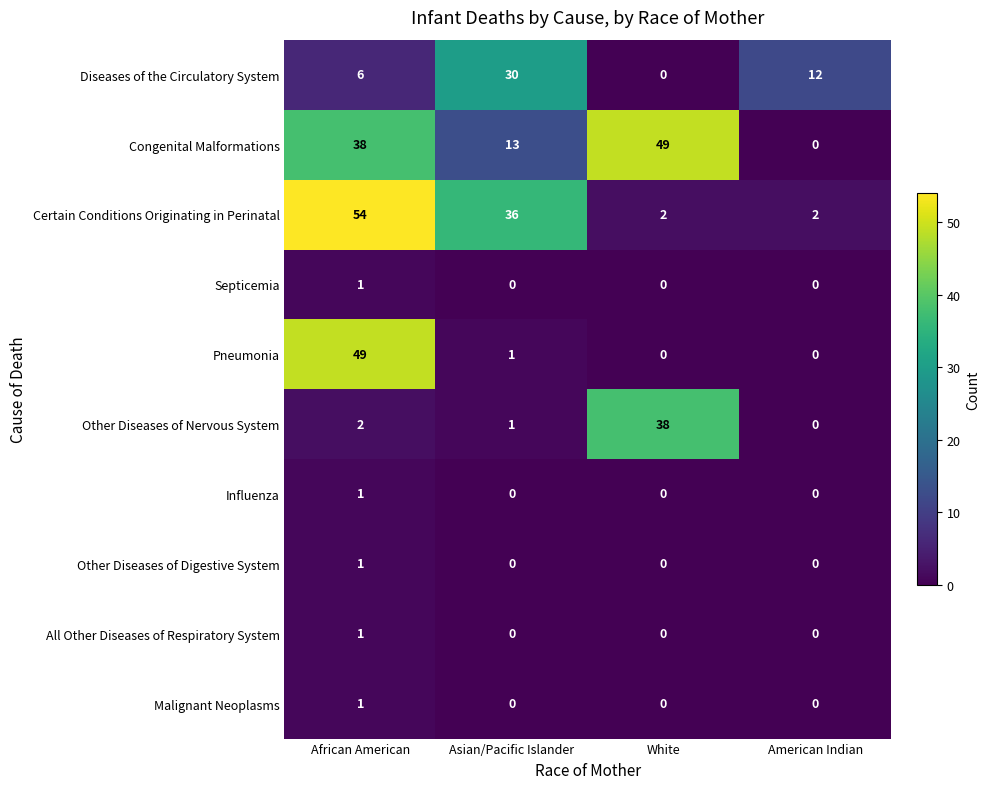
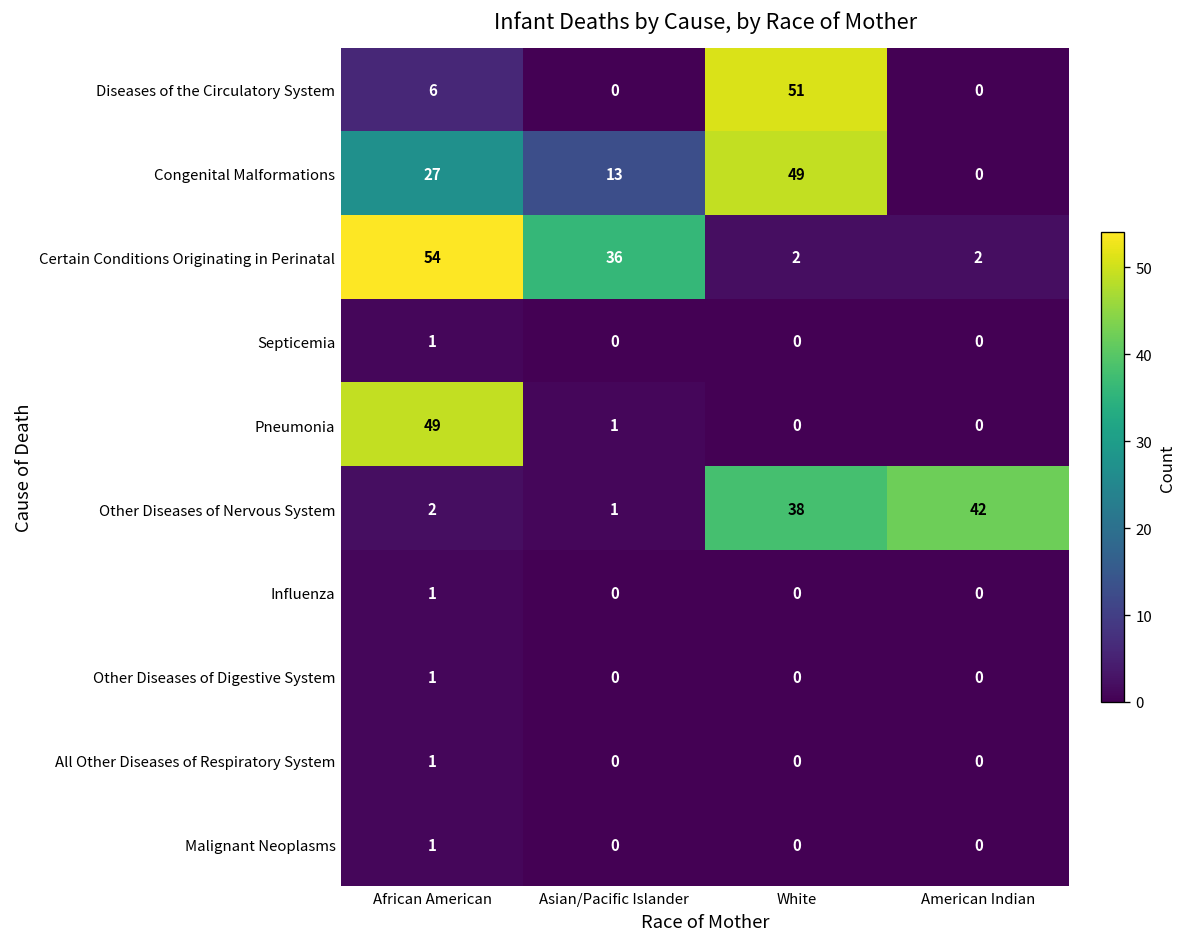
Diseases of the Circulatory System, Asian/Pacific Islander: 30 -> 0
Diseases of the Circulatory System, White: 0 -> 51
Diseases of the Circulatory System, American Indian: 12 -> 0
Congenital Malformations, African American: 38 -> 27
Other Diseases of Nervous System, American Indian: 0 -> 42
